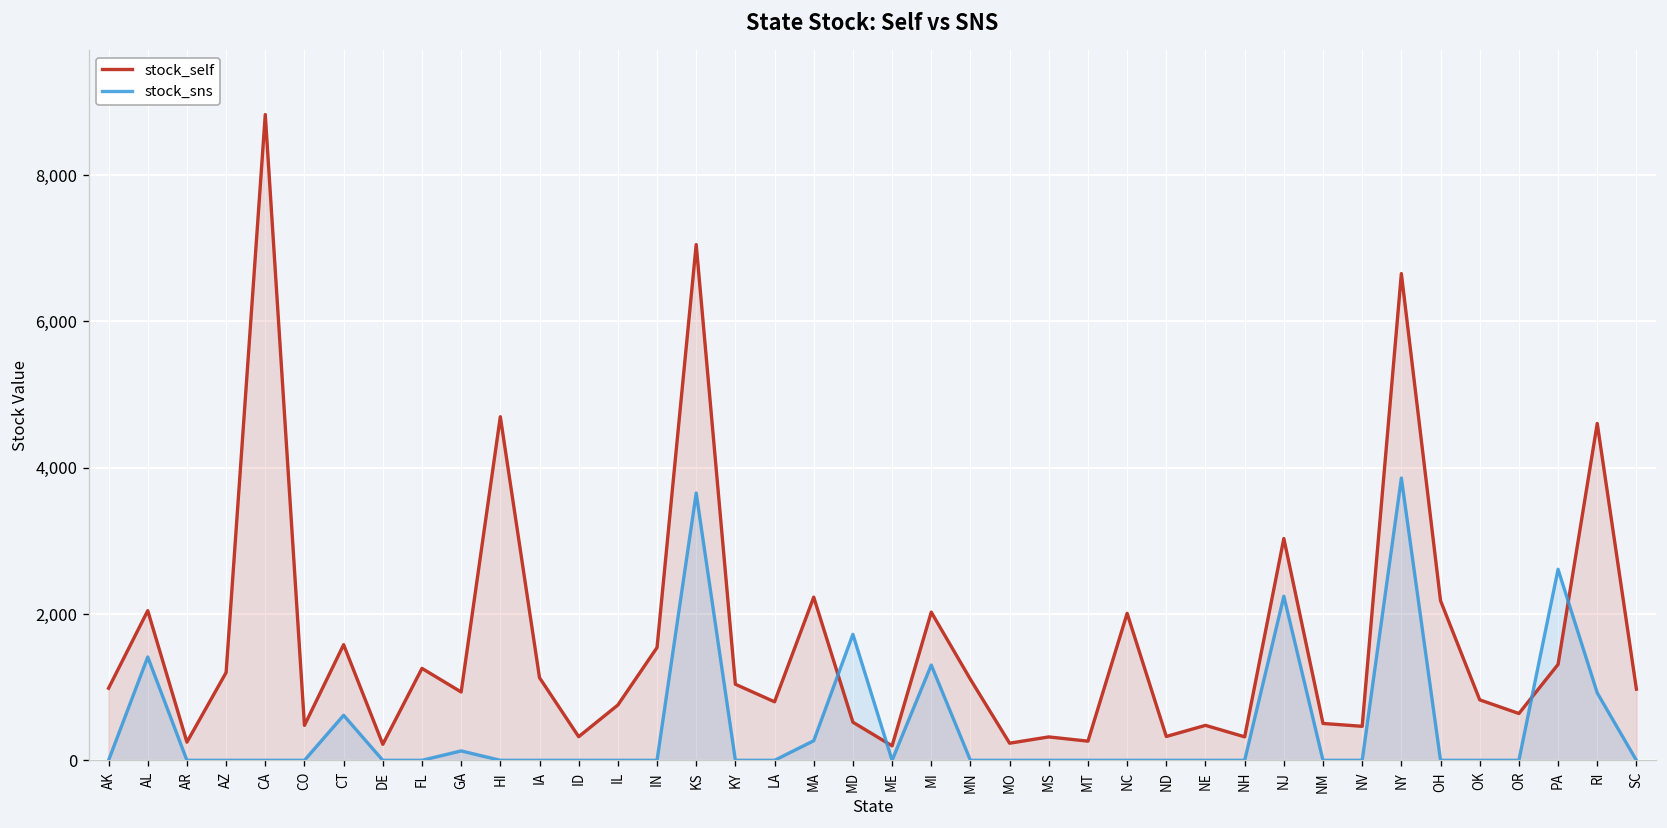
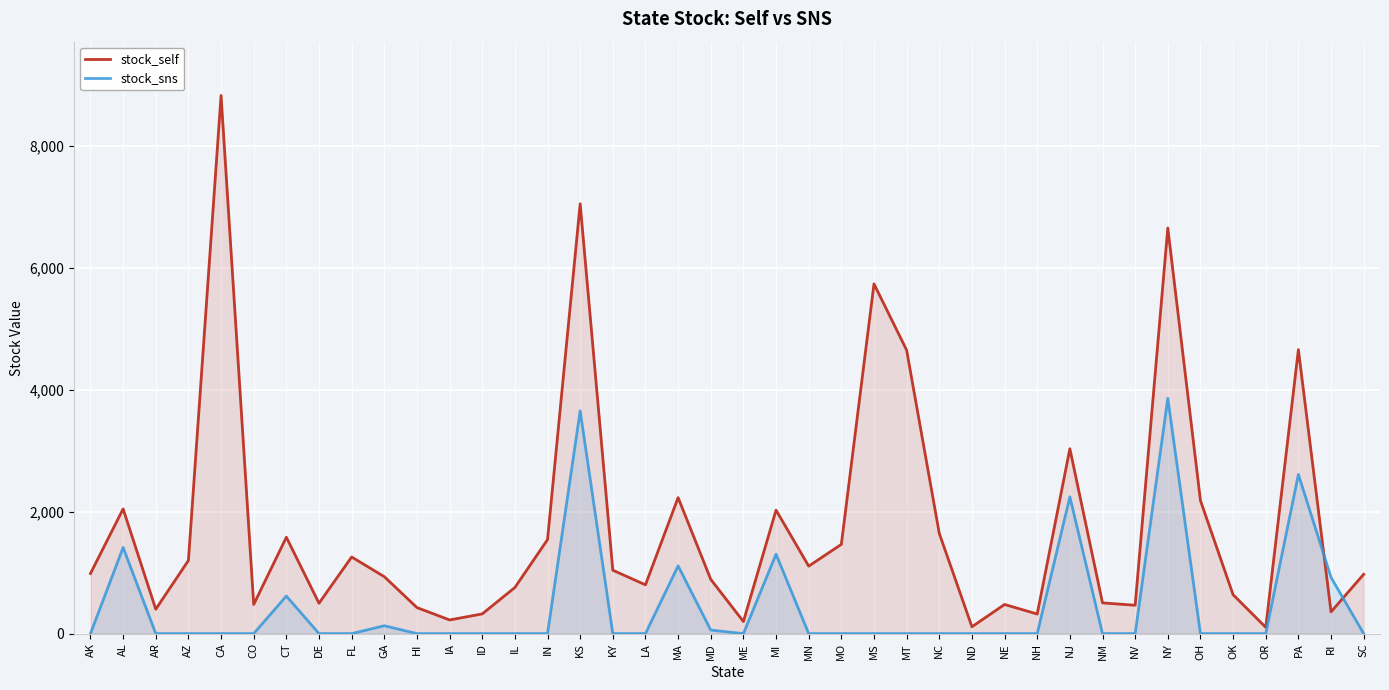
stock_self, AR: 200 -> 400
stock_self, DE: 200 -> 500
stock_self, HI: 4,700 -> 400
stock_self, IA: 1,100 -> 200
stock_sns, MA: 300 -> 1,100
stock_self, MD: 500 -> 900
stock_sns, MD: 1,700 -> 100
stock_self, MO: 200 -> 1,500
stock_self, MS: 300 -> 5,700
stock_self, MT: 300 -> 4,700
stock_self, NC: 2,000 -> 1,600
stock_self, ND: 300 -> 100
stock_self, OK: 800 -> 600
stock_self, OR: 600 -> 100
stock_self, PA: 1,300 -> 4,700
stock_self, RI: 4,600 -> 400
